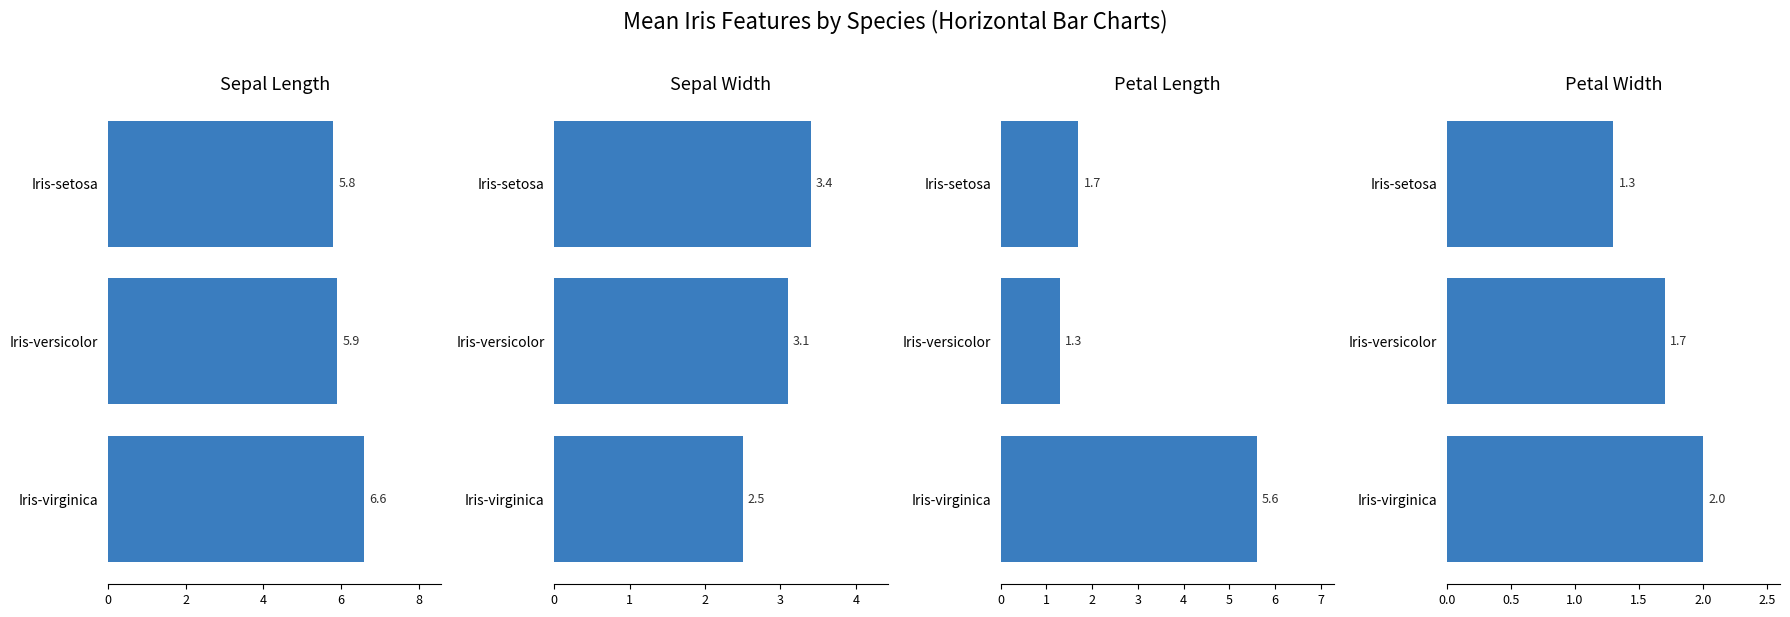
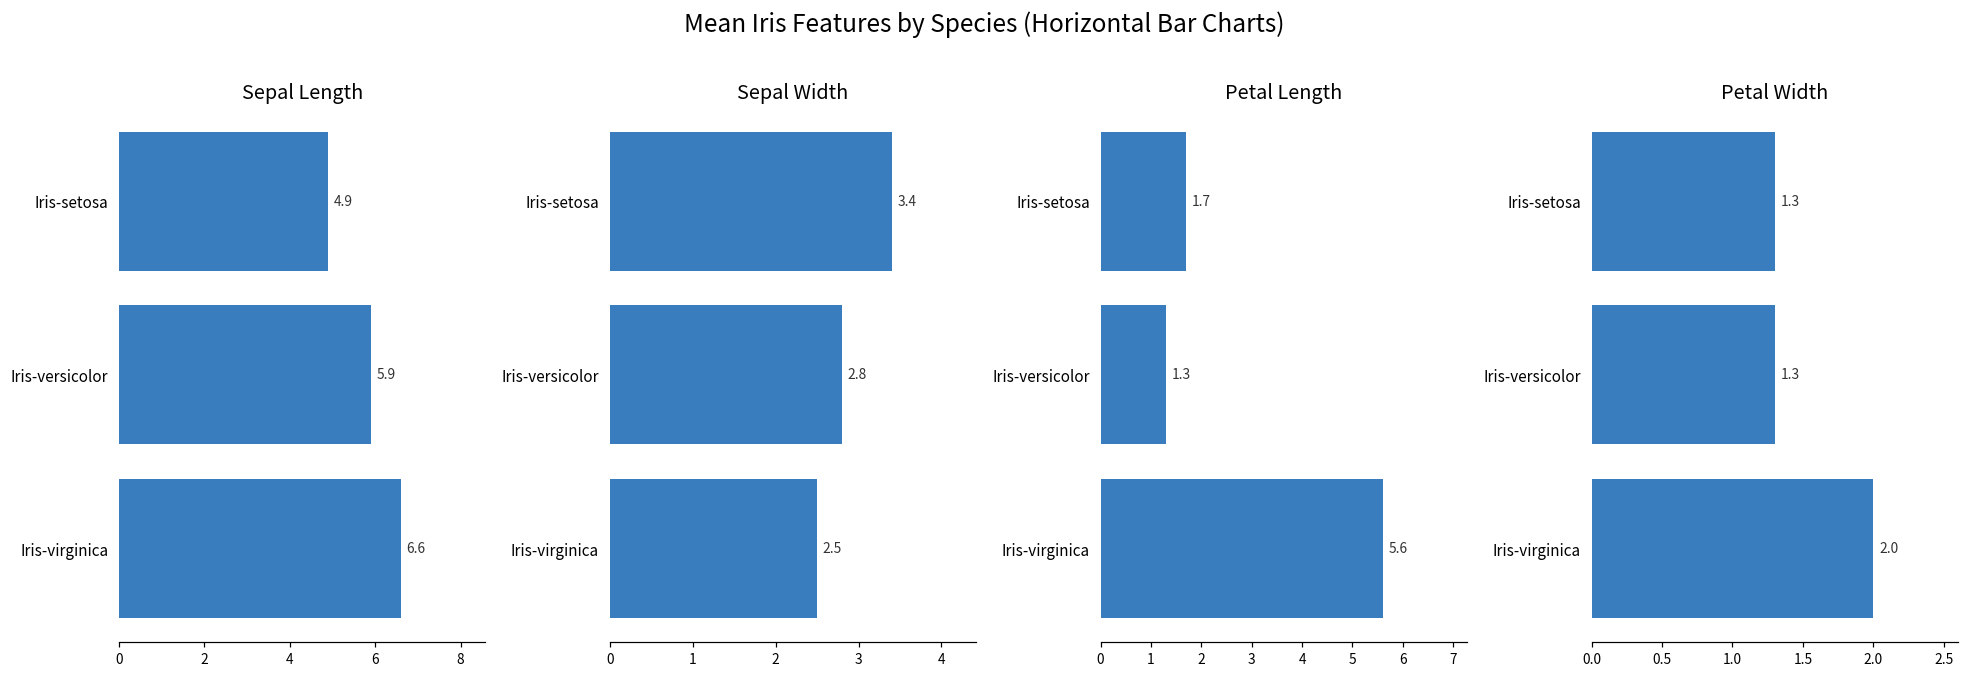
Sepal Length, Iris-setosa: 5.8 -> 4.9
Sepal Width, Iris-versicolor: 3.1 -> 2.8
Petal Width, Iris-versicolor: 1.7 -> 1.3
